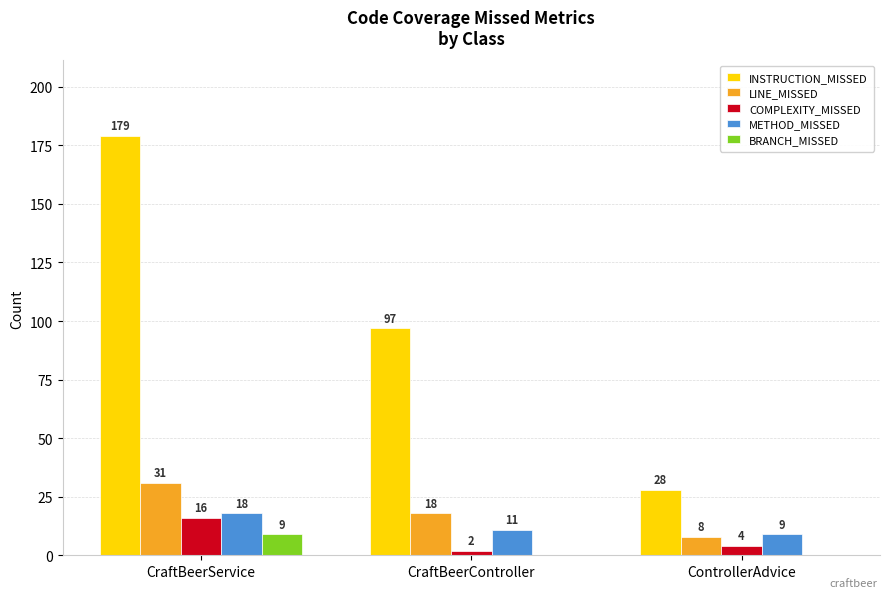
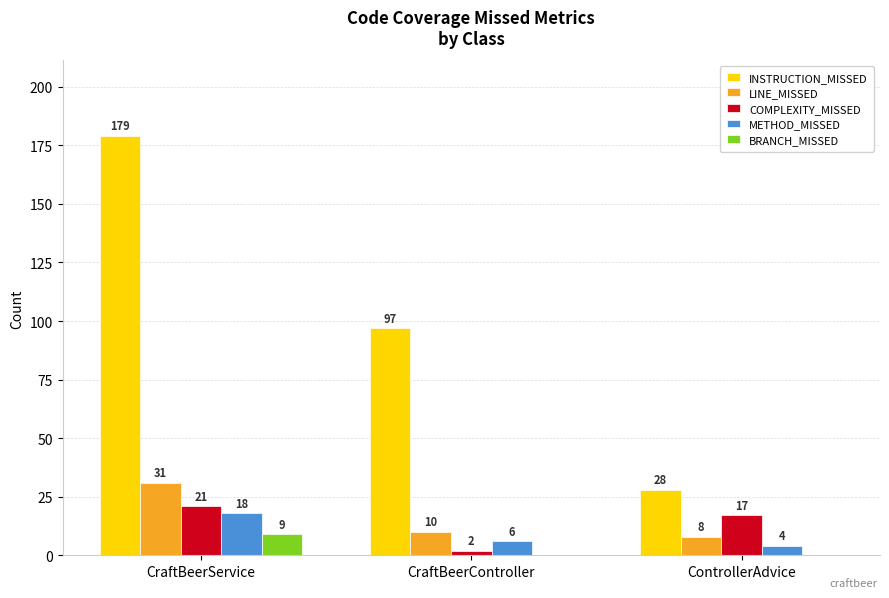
COMPLEXITY_MISSED, CraftBeerService: 16 -> 21
LINE_MISSED, CraftBeerController: 18 -> 10
METHOD_MISSED, CraftBeerController: 11 -> 6
COMPLEXITY_MISSED, ControllerAdvice: 4 -> 17
METHOD_MISSED, ControllerAdvice: 9 -> 4
